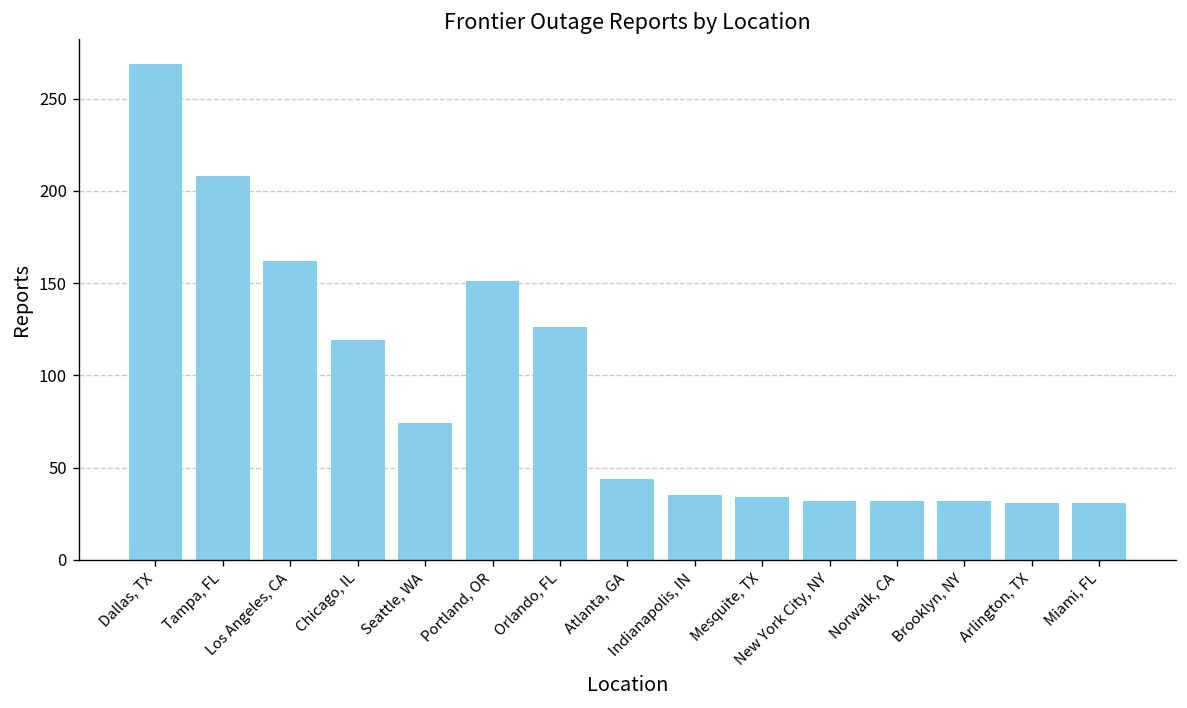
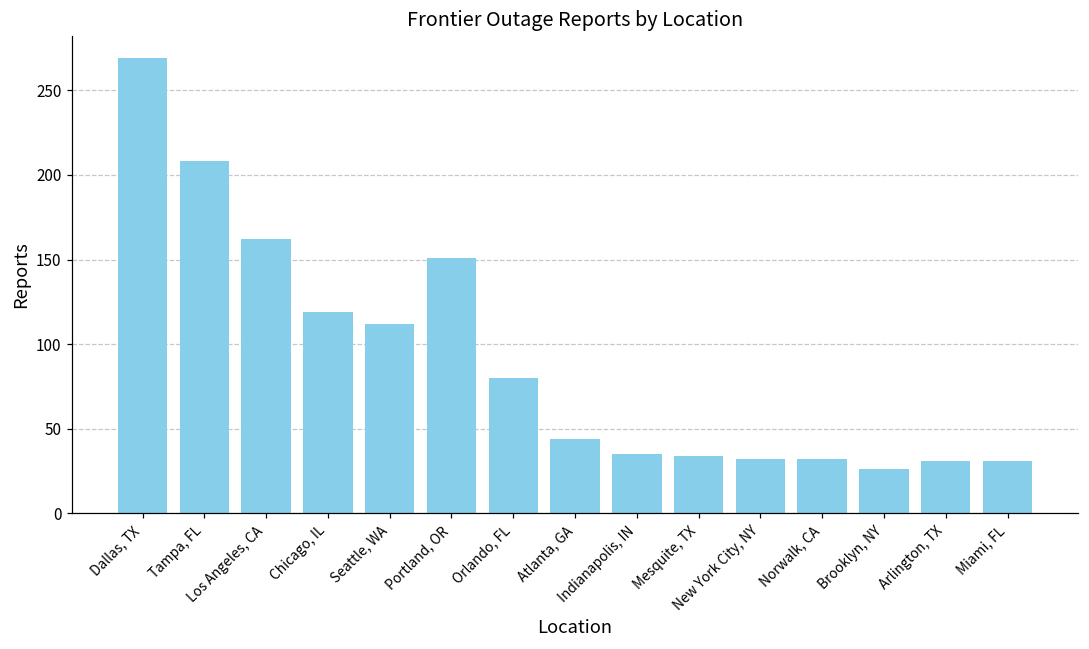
Seattle, WA: 74 -> 112
Orlando, FL: 126 -> 80
Brooklyn, NY: 32 -> 26
